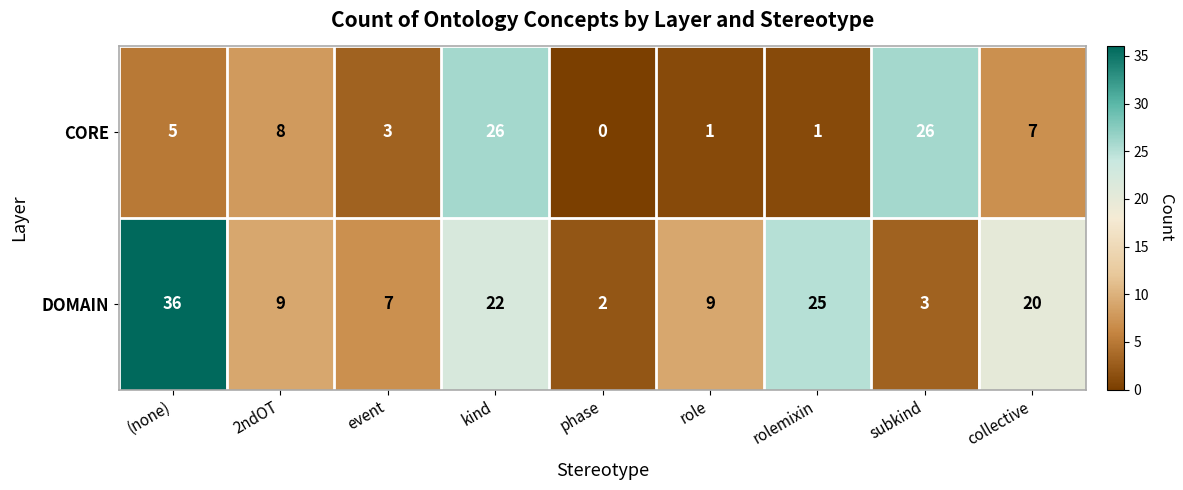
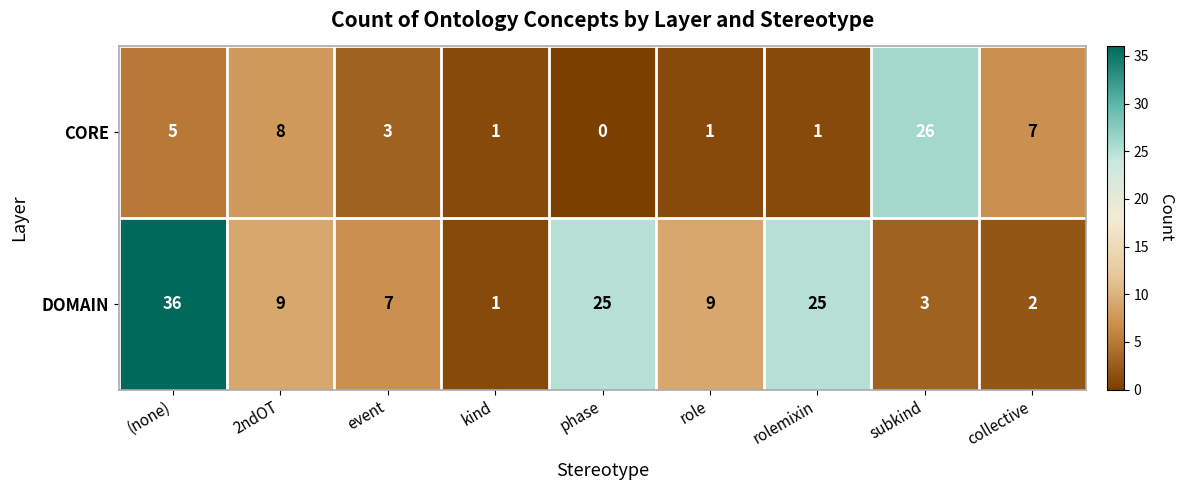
CORE, kind: 26 -> 1
DOMAIN, kind: 22 -> 1
DOMAIN, phase: 2 -> 25
DOMAIN, collective: 20 -> 2
